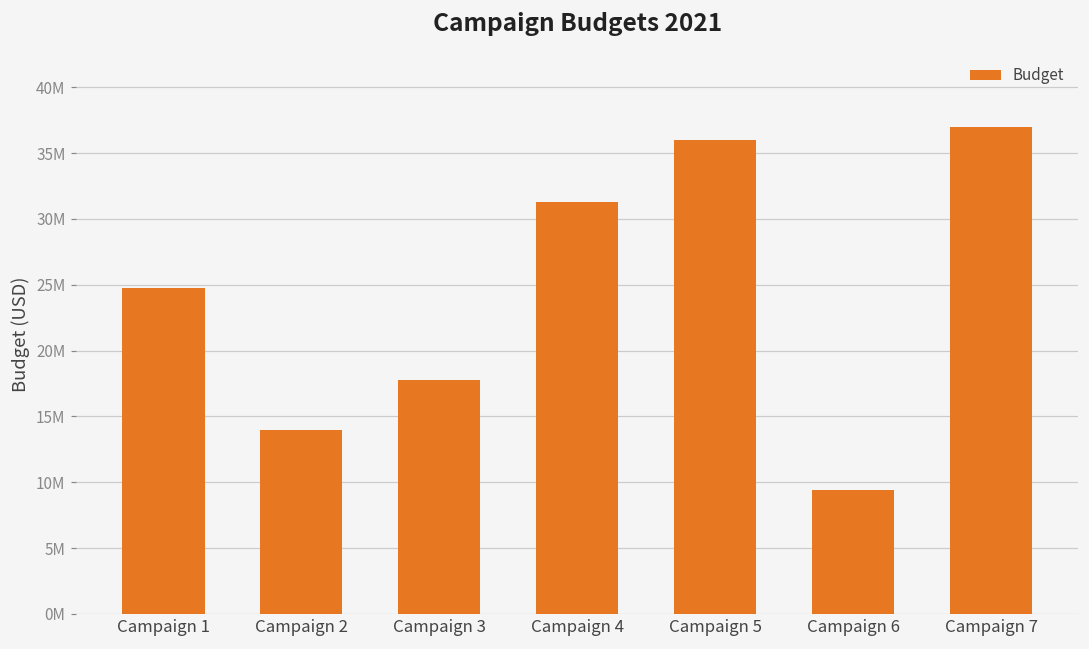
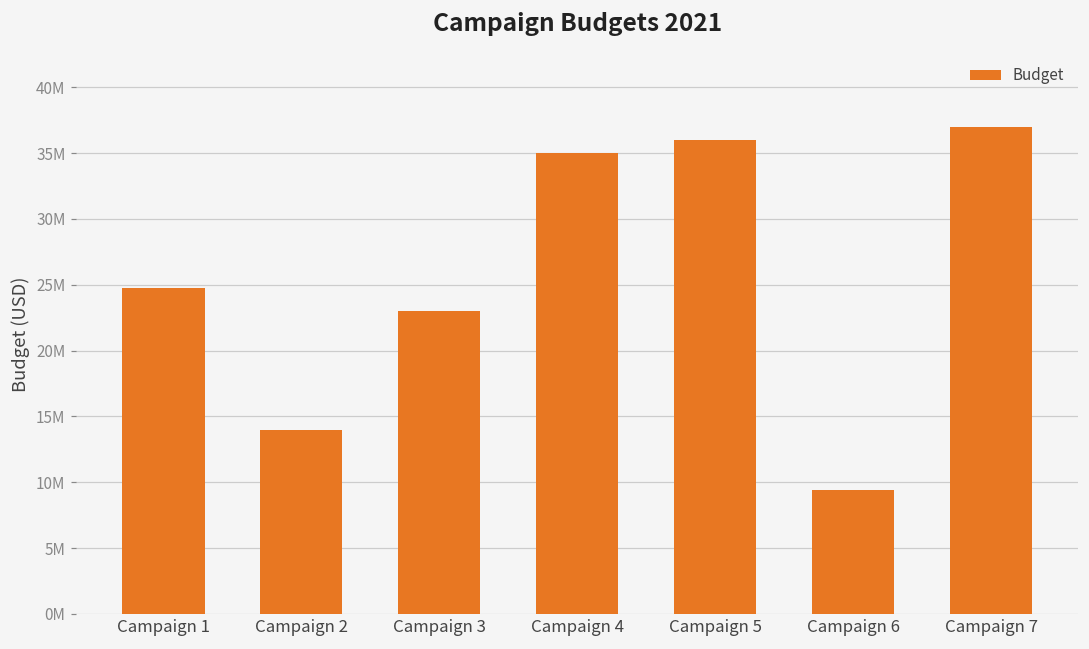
Campaign 3: 17800000 -> 23000000
Campaign 4: 31300000 -> 35000000
